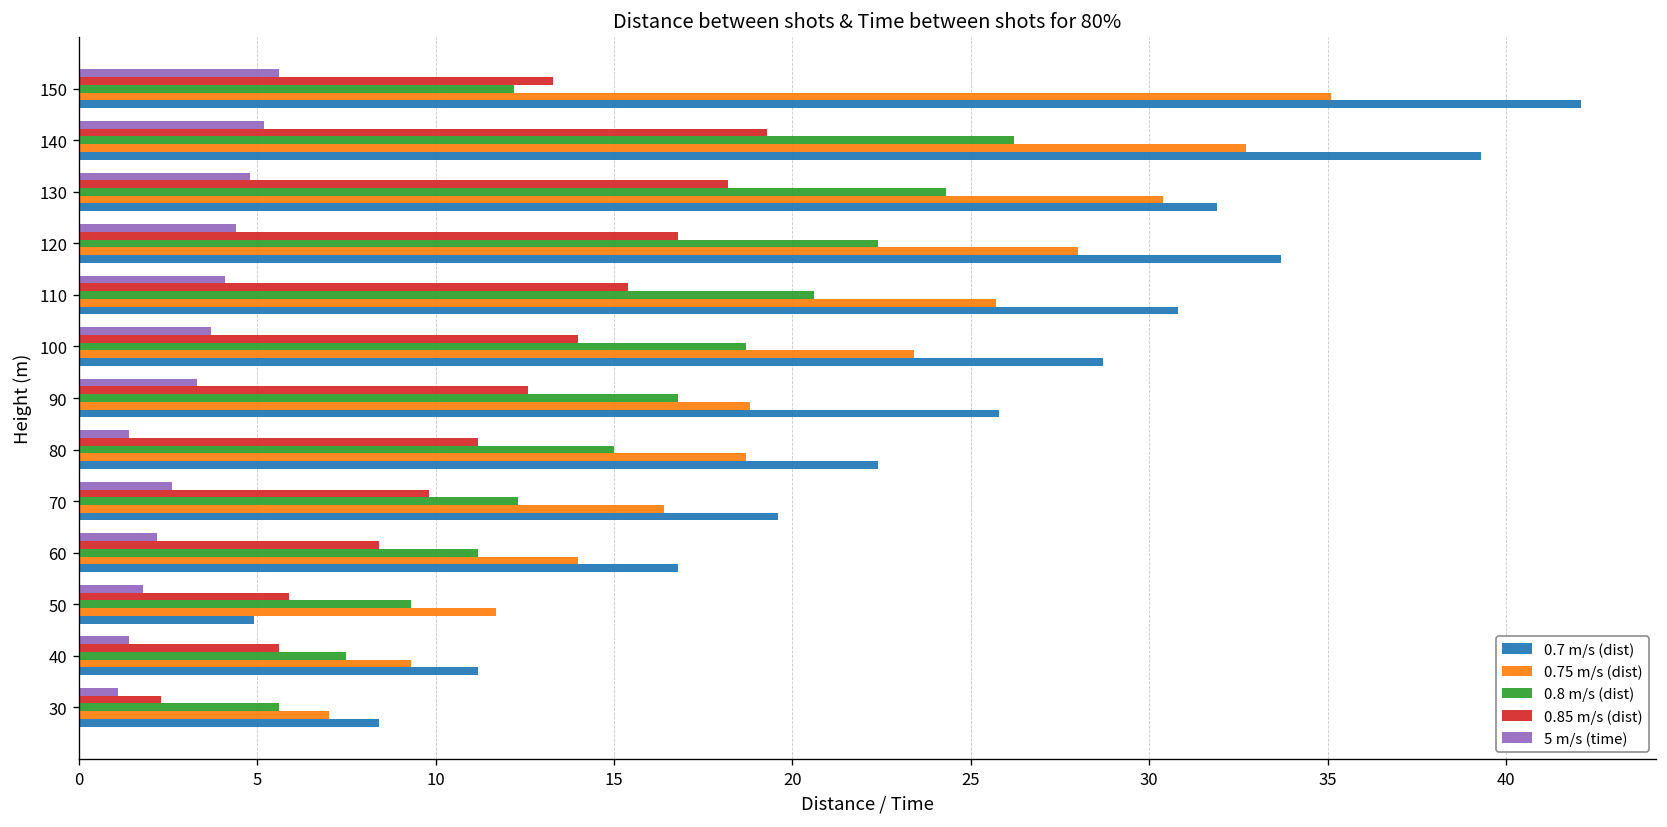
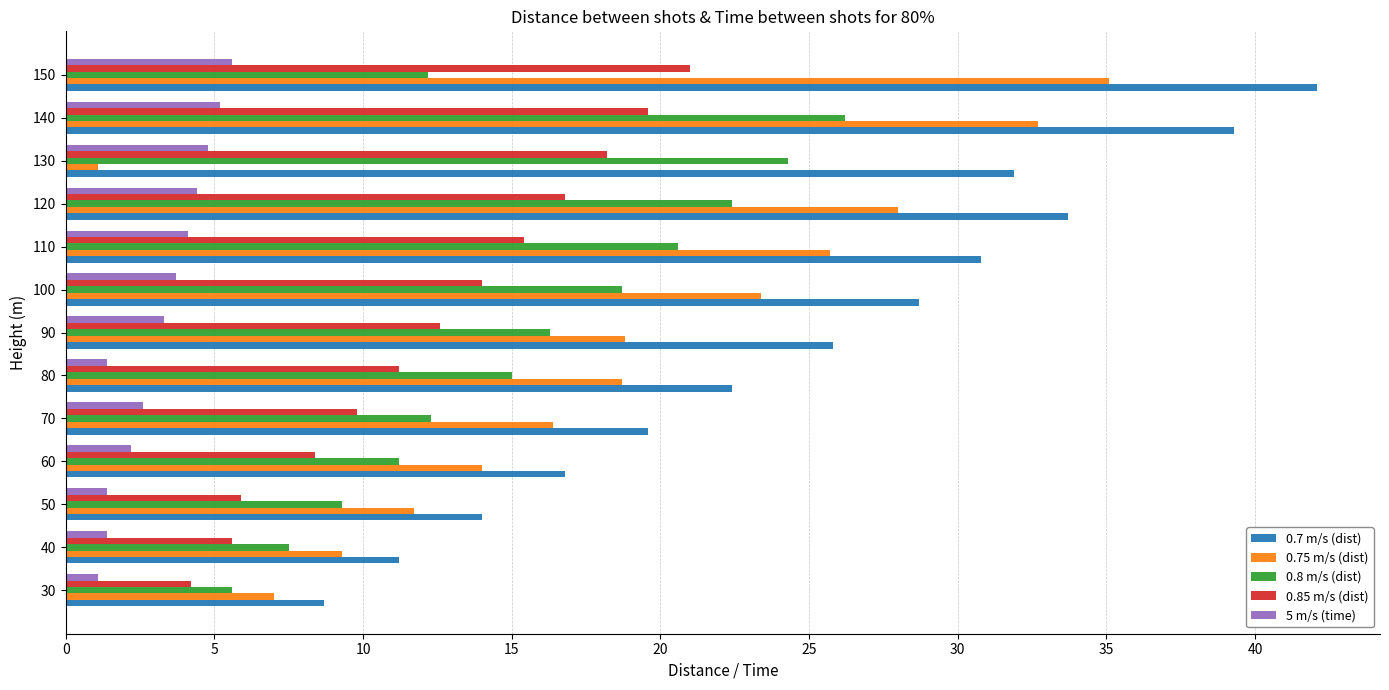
0.85 m/s (dist), 150: 13.3 -> 21.0
0.85 m/s (dist), 140: 19.3 -> 19.6
0.75 m/s (dist), 130: 30.4 -> 1.1
0.8 m/s (dist), 90: 16.8 -> 16.3
5 m/s (time), 50: 1.8 -> 1.4
0.7 m/s (dist), 50: 4.9 -> 14.0
0.85 m/s (dist), 30: 2.3 -> 4.2
0.7 m/s (dist), 30: 8.4 -> 8.7
